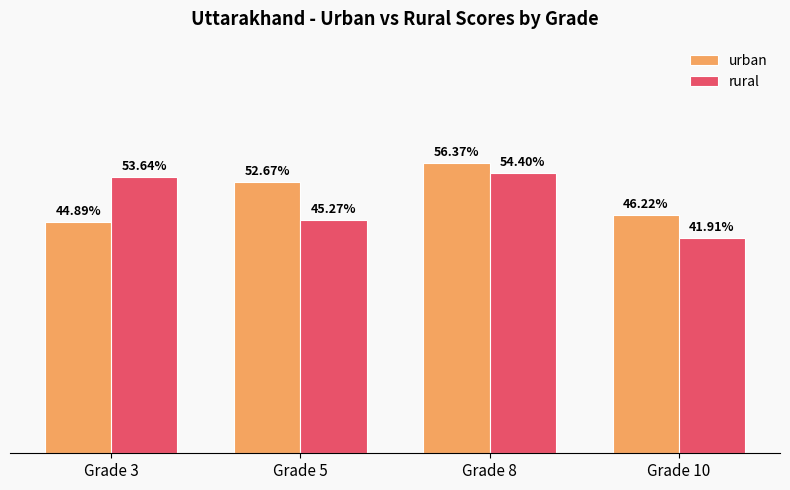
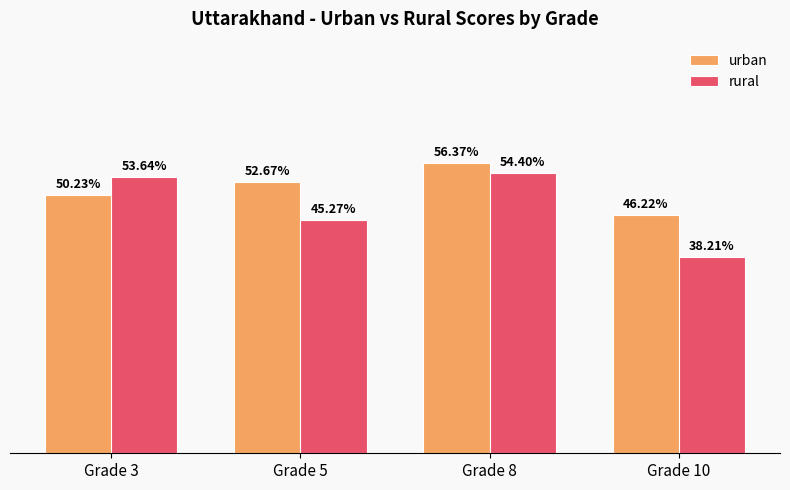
urban, Grade 3: 44.89% -> 50.23%
rural, Grade 10: 41.91% -> 38.21%
